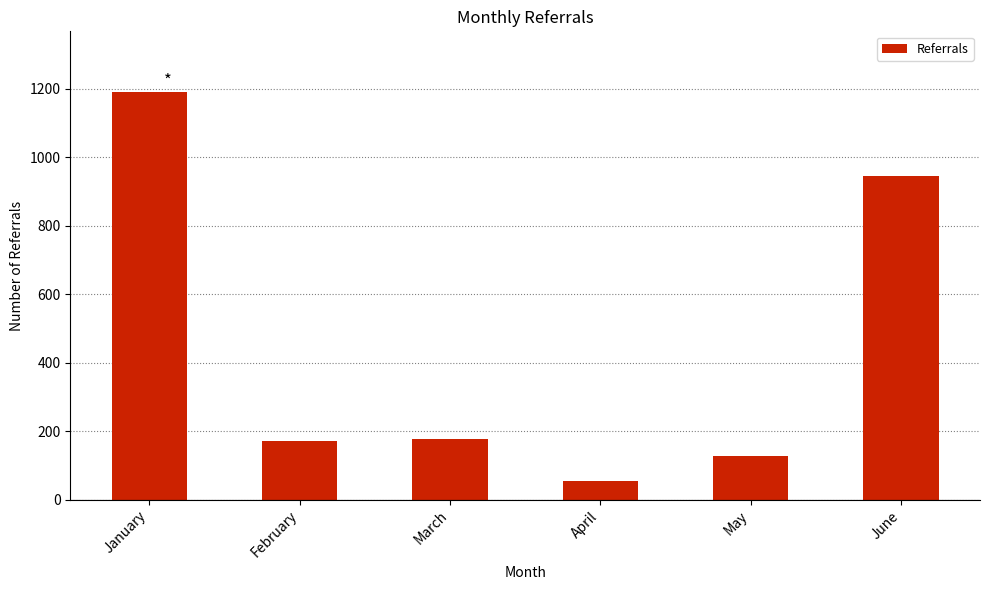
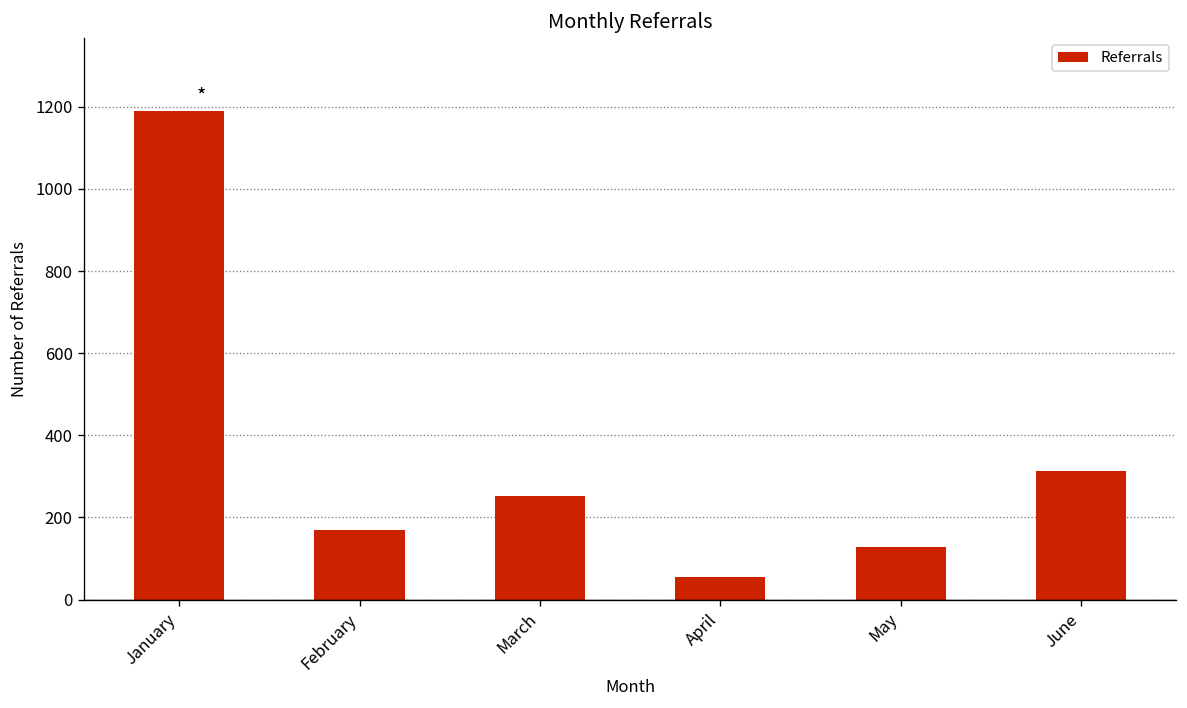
March: 180 -> 250
June: 940 -> 310
